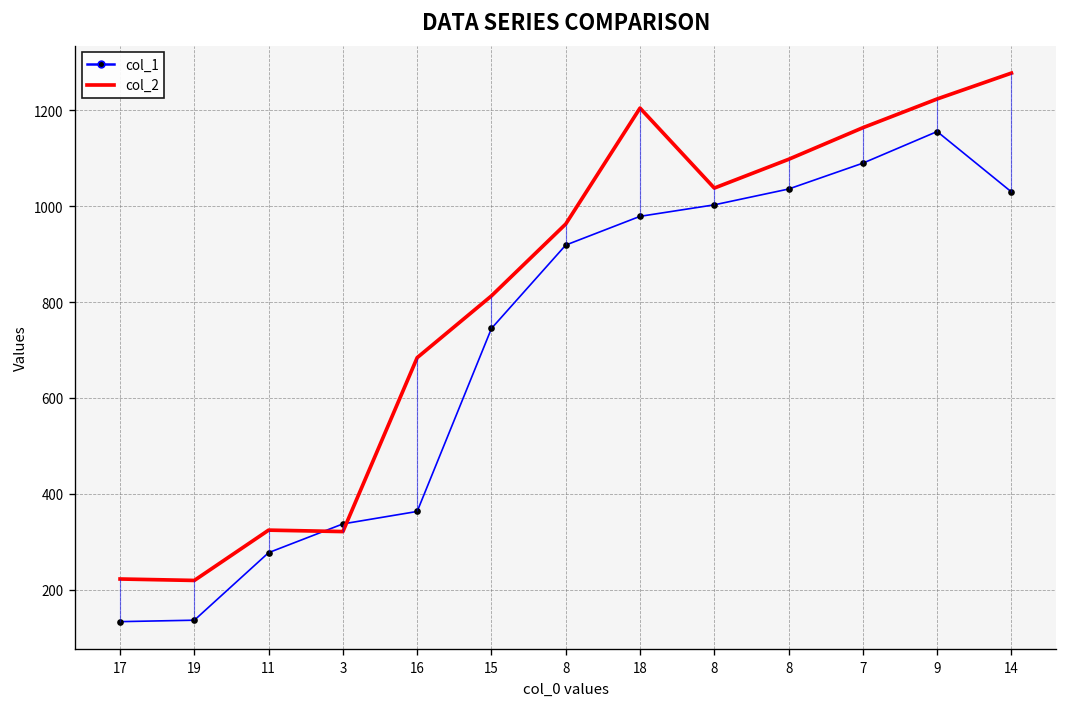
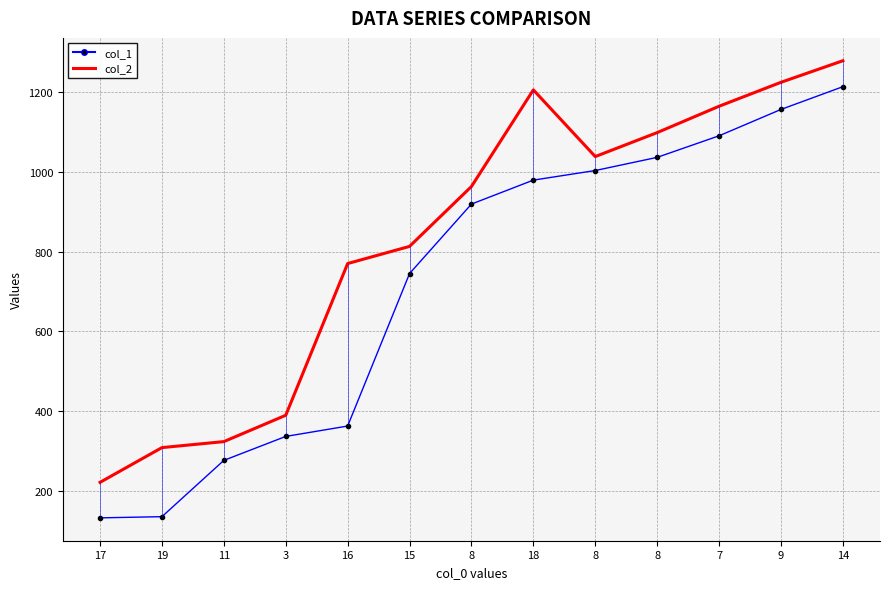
col_2, 19: 220 -> 310
col_2, 3: 320 -> 390
col_2, 16: 680 -> 770
col_1, 14: 1030 -> 1210
